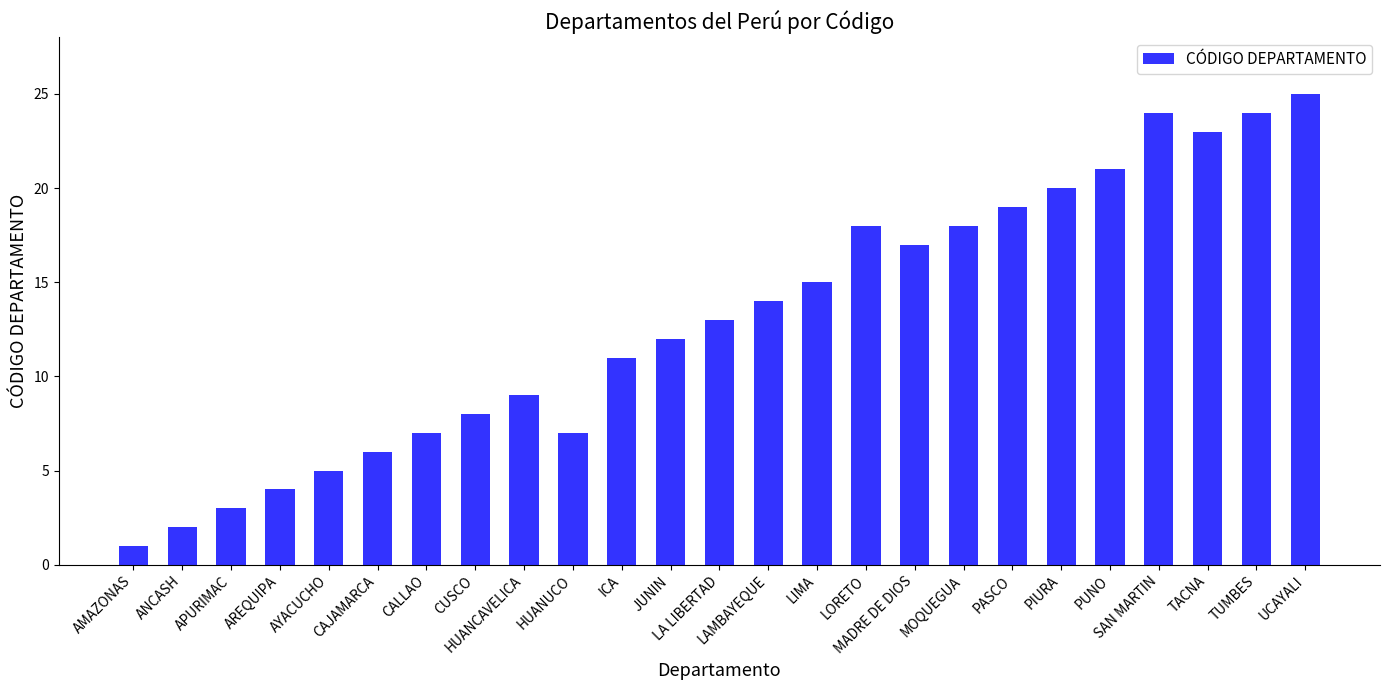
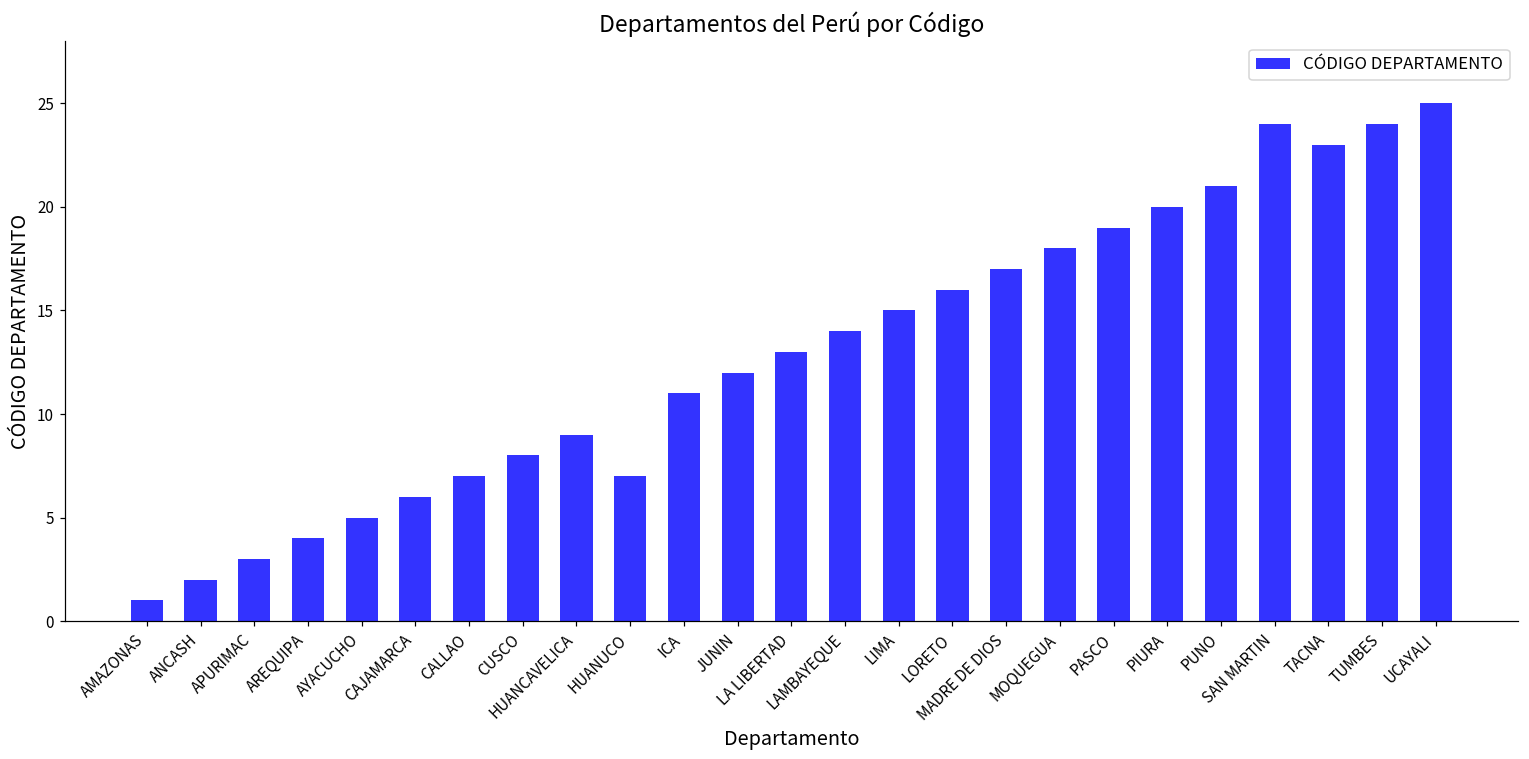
LORETO: 18 -> 16
